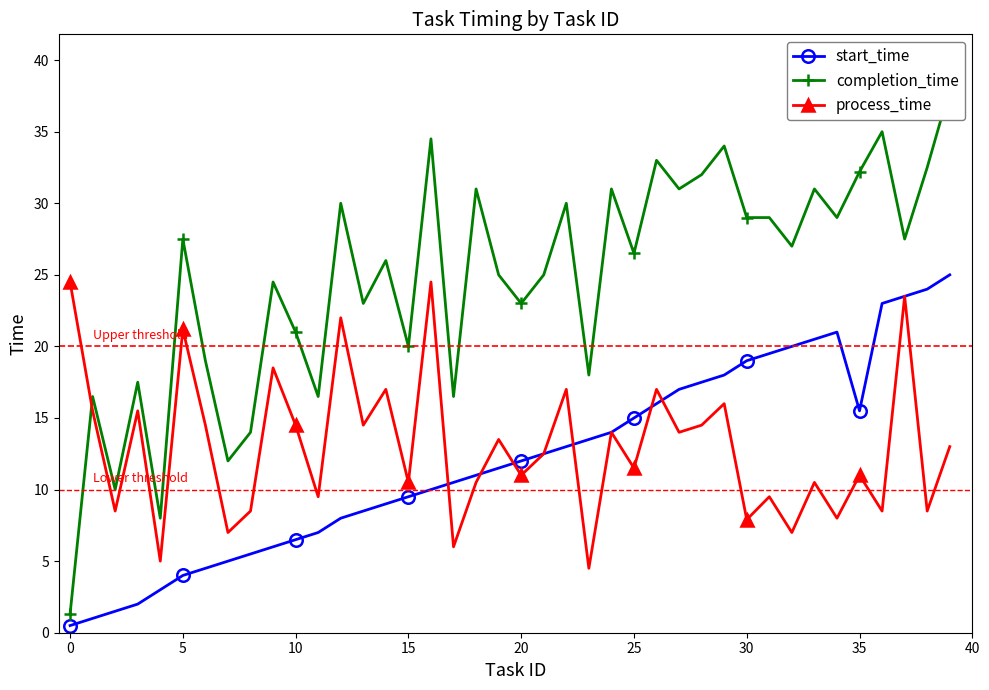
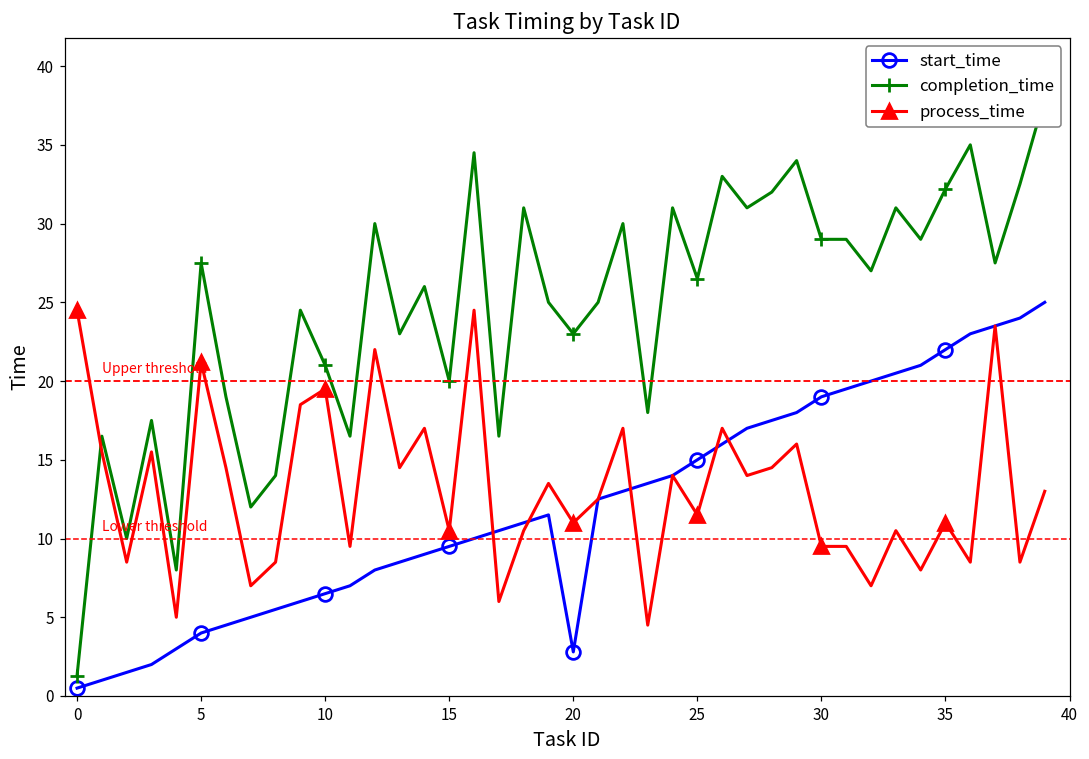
process_time, 10: 14.5 -> 19.5
start_time, 20: 12.0 -> 2.8
process_time, 30: 7.9 -> 9.5
start_time, 35: 15.5 -> 22.0
